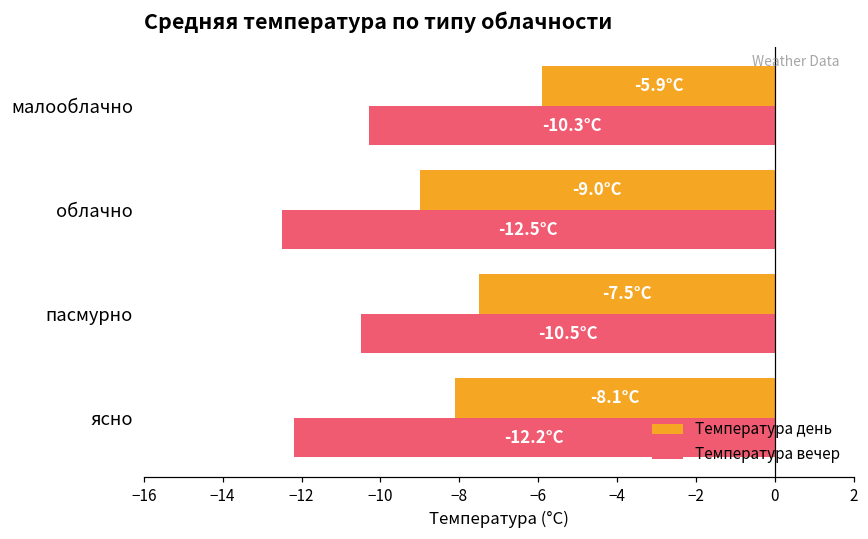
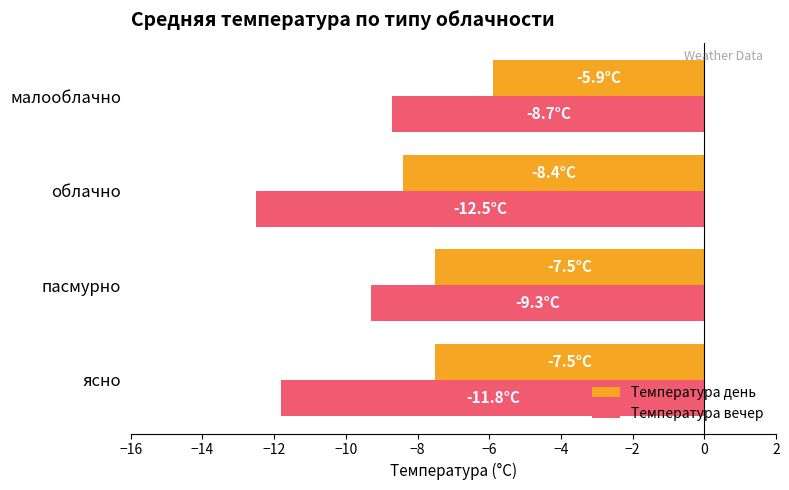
Температура вечер, малооблачно: -10.3°C -> -8.7°C
Температура день, облачно: -9.0°C -> -8.4°C
Температура вечер, пасмурно: -10.5°C -> -9.3°C
Температура день, ясно: -8.1°C -> -7.5°C
Температура вечер, ясно: -12.2°C -> -11.8°C
